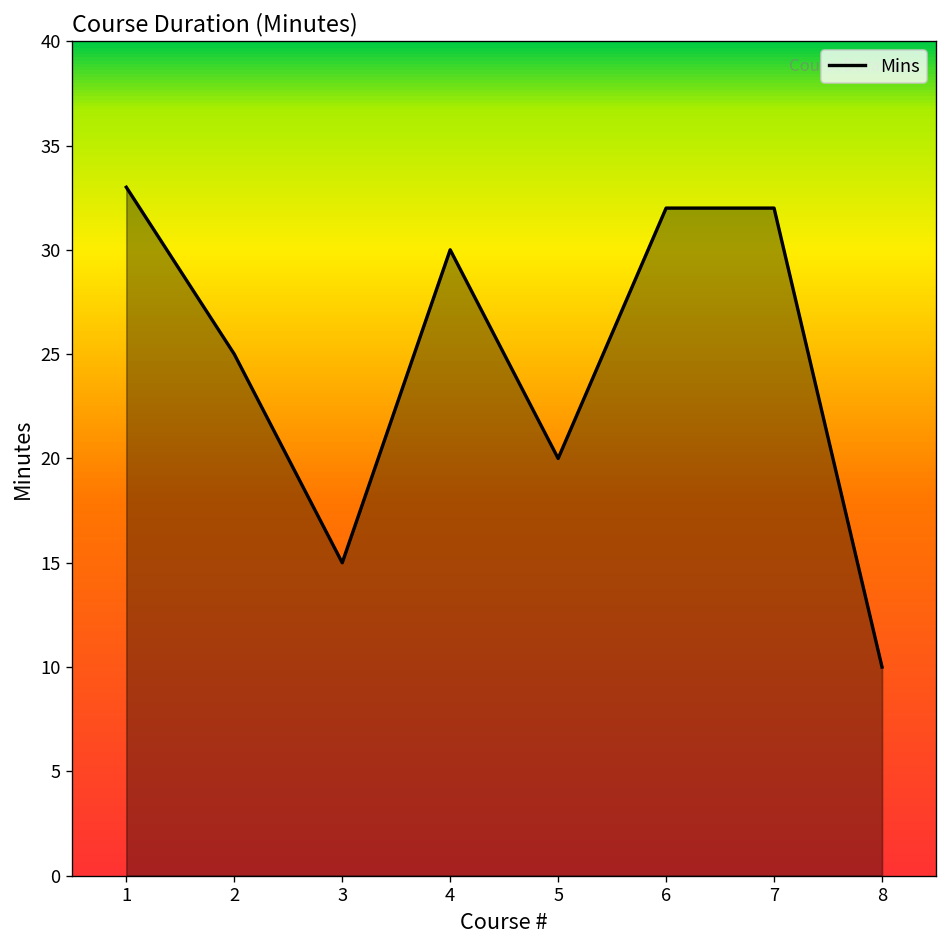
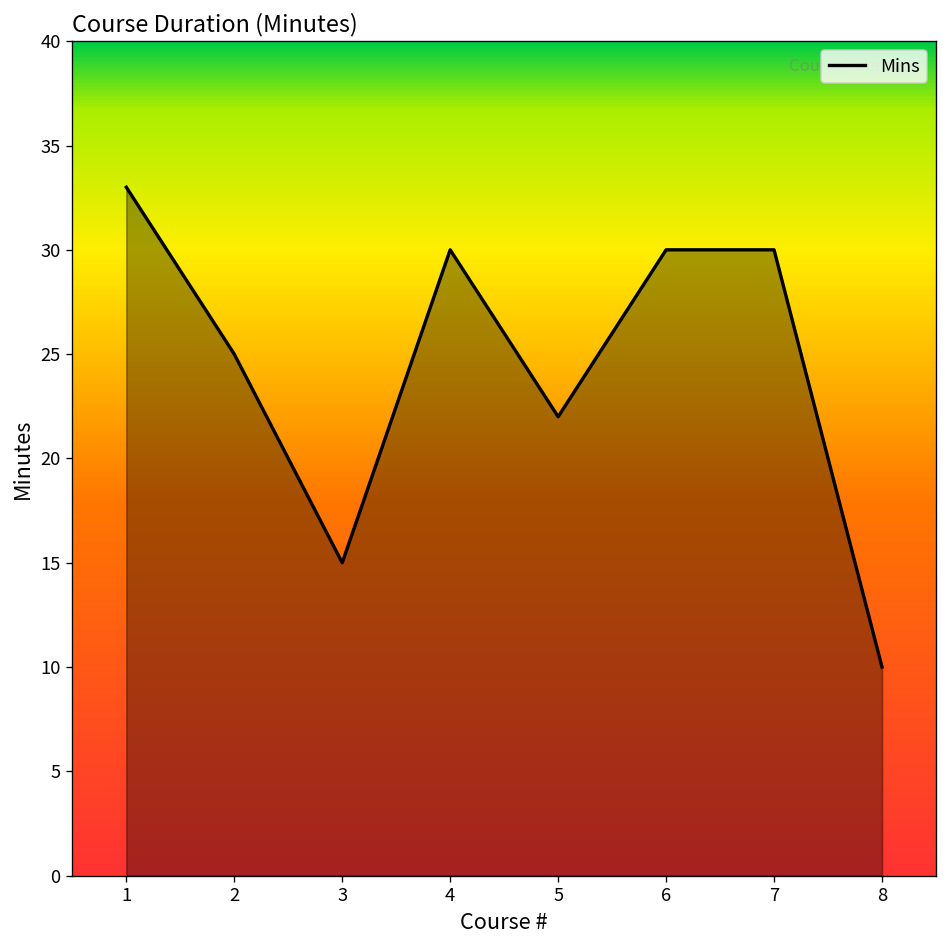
5: 20 -> 22
6: 32 -> 30
7: 32 -> 30
